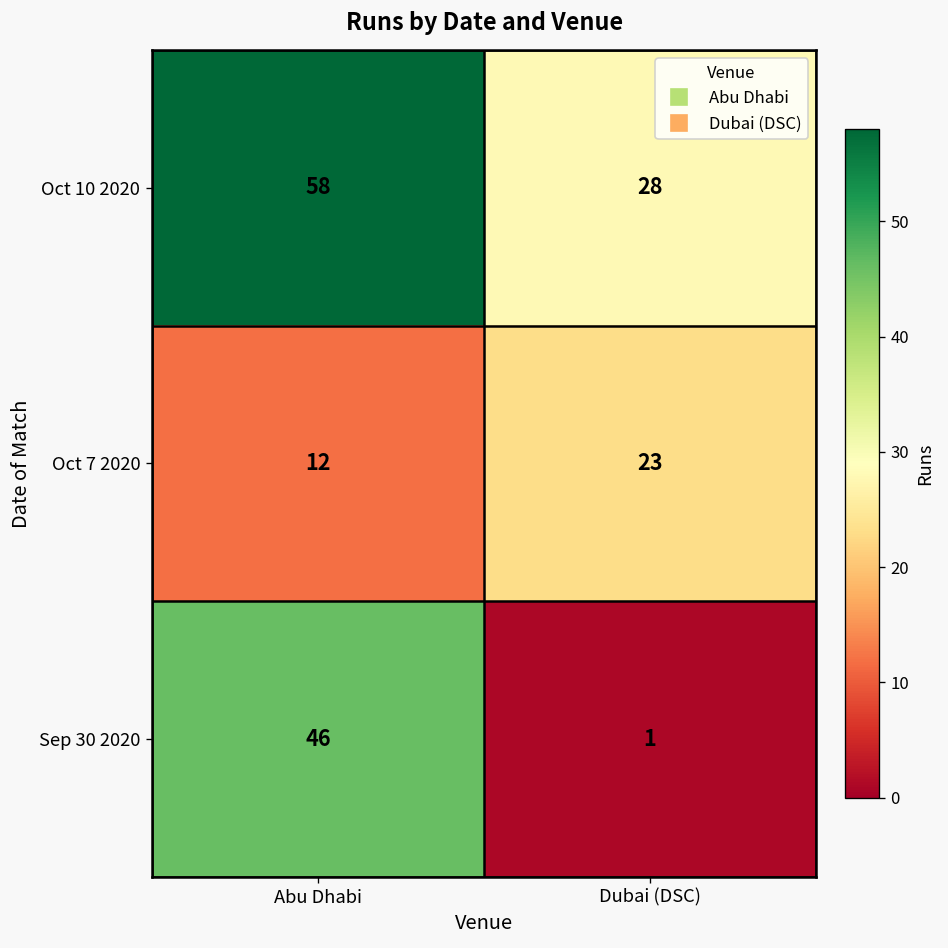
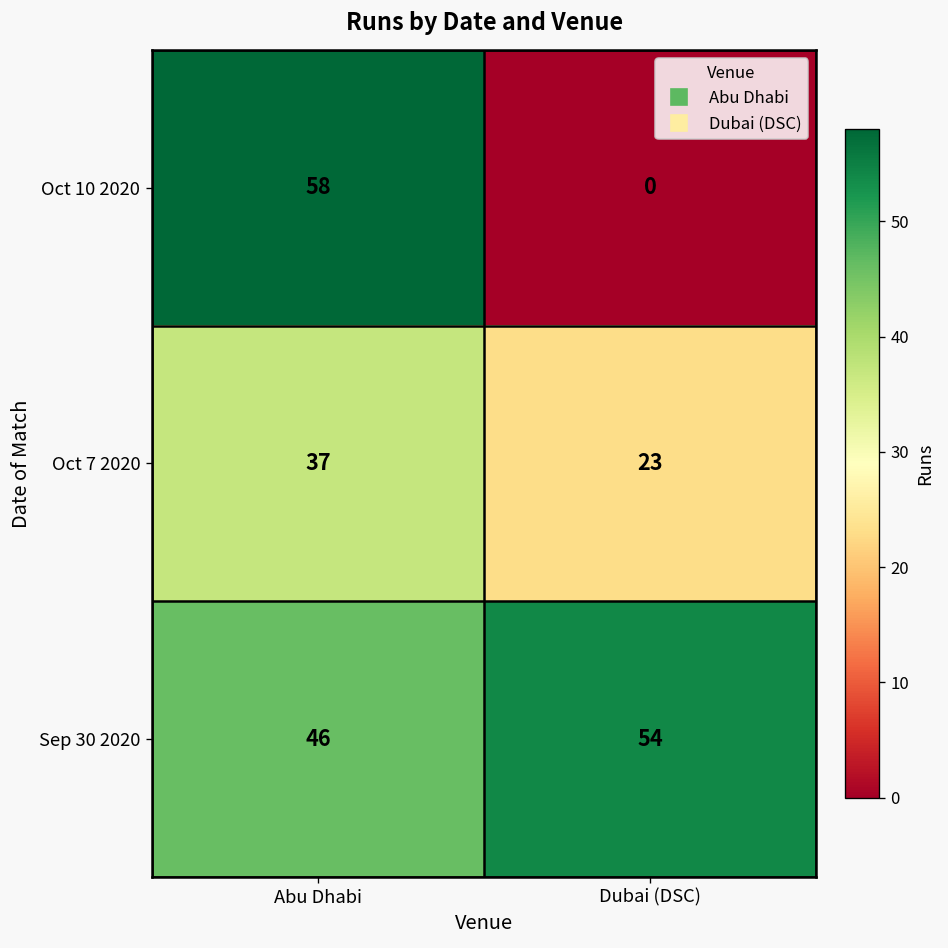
Oct 10 2020, Dubai (DSC): 28 -> 0
Oct 7 2020, Abu Dhabi: 12 -> 37
Sep 30 2020, Dubai (DSC): 1 -> 54
